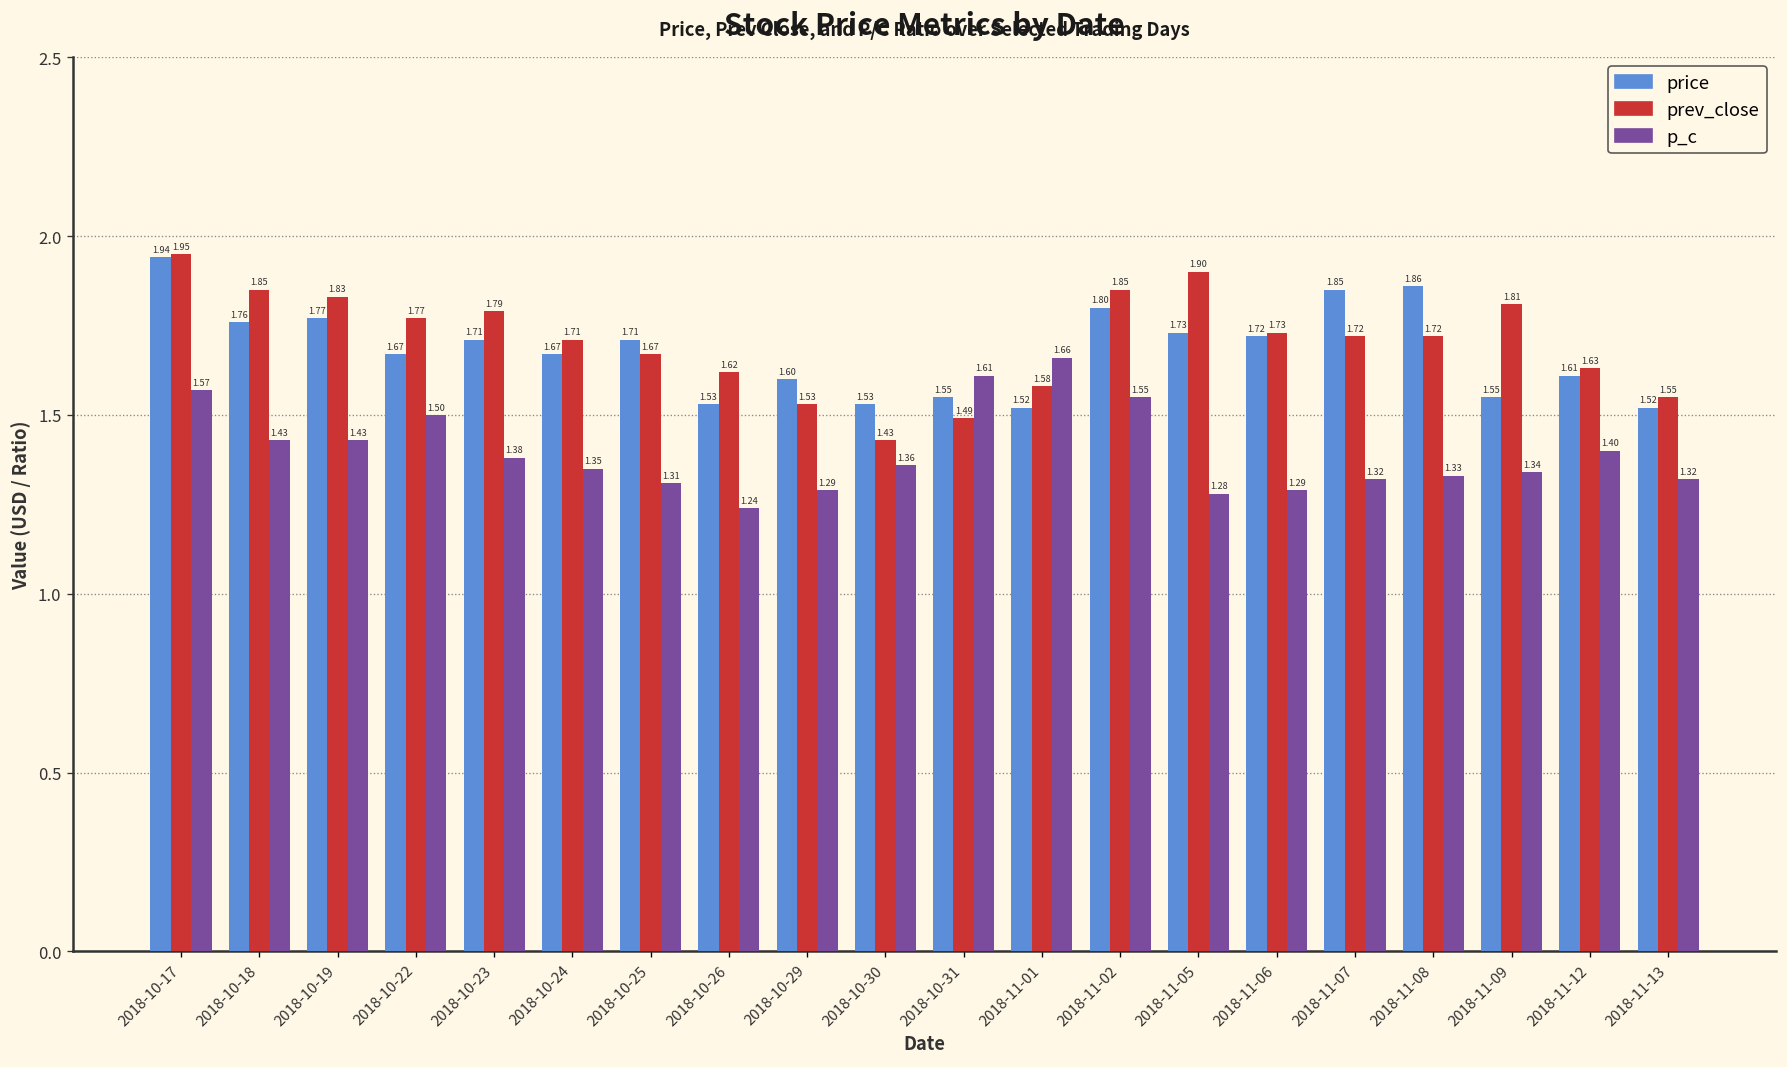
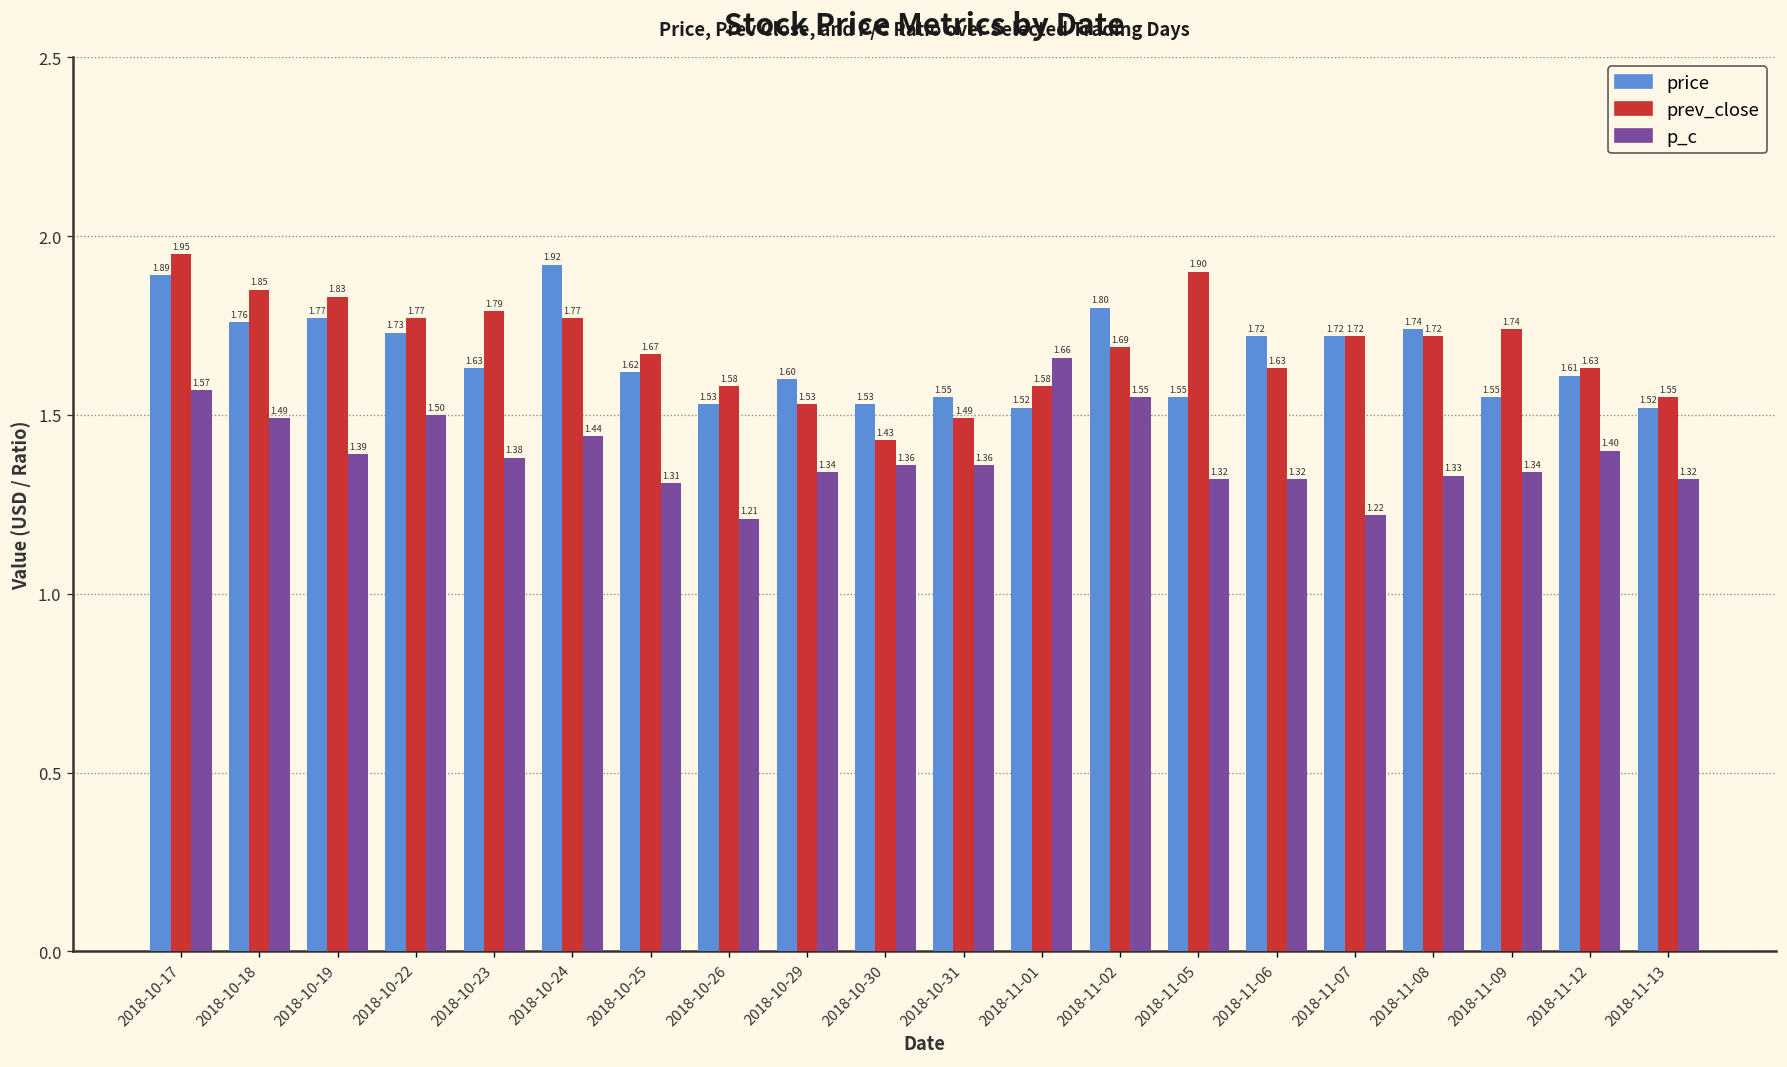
price, 2018-10-17: 1.94 -> 1.89
p_c, 2018-10-18: 1.43 -> 1.49
p_c, 2018-10-19: 1.43 -> 1.39
price, 2018-10-22: 1.67 -> 1.73
price, 2018-10-23: 1.71 -> 1.63
price, 2018-10-24: 1.67 -> 1.92
prev_close, 2018-10-24: 1.71 -> 1.77
p_c, 2018-10-24: 1.35 -> 1.44
price, 2018-10-25: 1.71 -> 1.62
prev_close, 2018-10-26: 1.62 -> 1.58
p_c, 2018-10-26: 1.24 -> 1.21
p_c, 2018-10-29: 1.29 -> 1.34
p_c, 2018-10-31: 1.61 -> 1.36
prev_close, 2018-11-02: 1.85 -> 1.69
price, 2018-11-05: 1.73 -> 1.55
p_c, 2018-11-05: 1.28 -> 1.32
prev_close, 2018-11-06: 1.73 -> 1.63
p_c, 2018-11-06: 1.29 -> 1.32
price, 2018-11-07: 1.85 -> 1.72
p_c, 2018-11-07: 1.32 -> 1.22
price, 2018-11-08: 1.86 -> 1.74
prev_close, 2018-11-09: 1.81 -> 1.74
